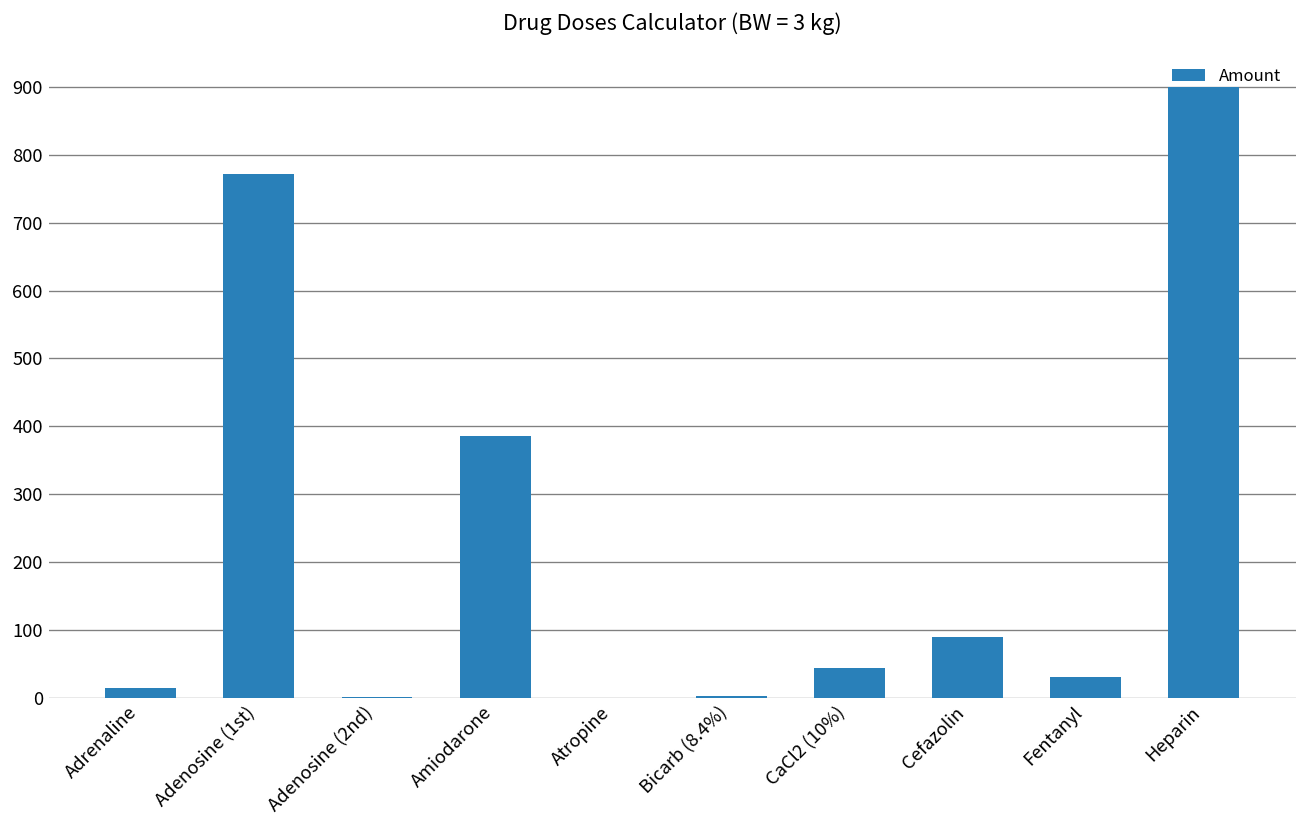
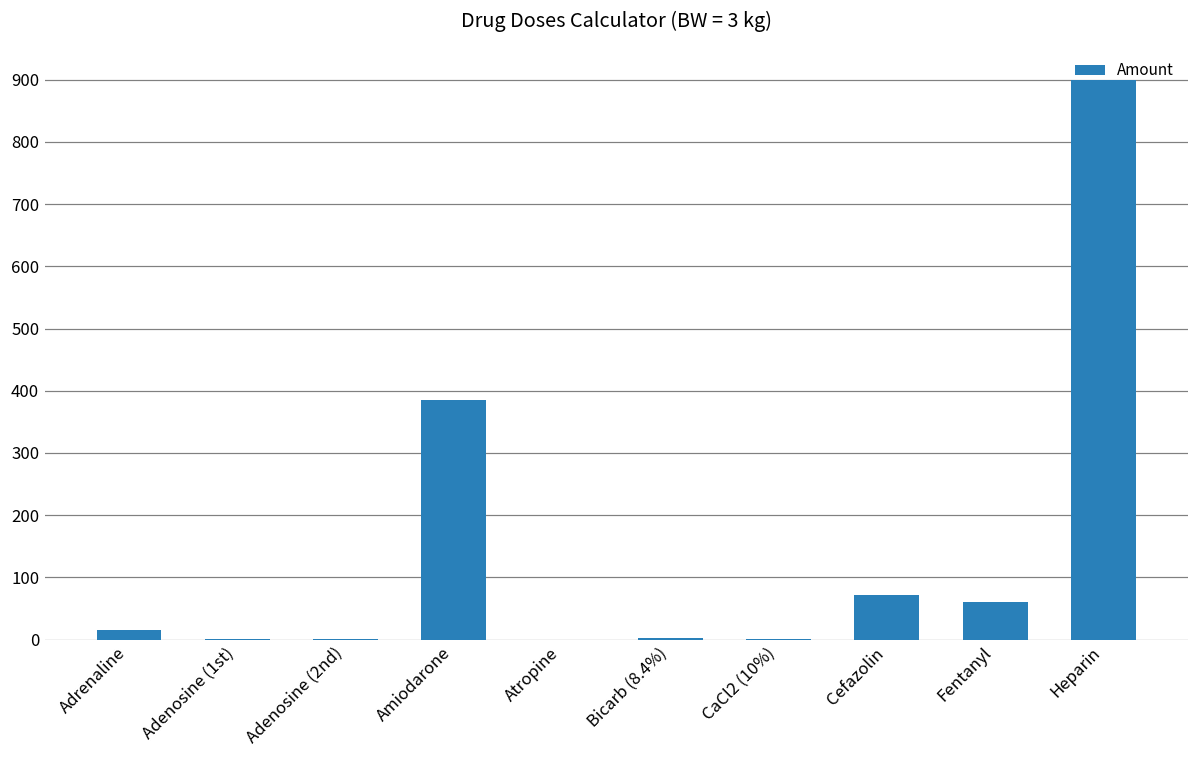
Adenosine (1st): 770 -> 0
CaCl2 (10%): 40 -> 0
Cefazolin: 90 -> 70
Fentanyl: 30 -> 60
